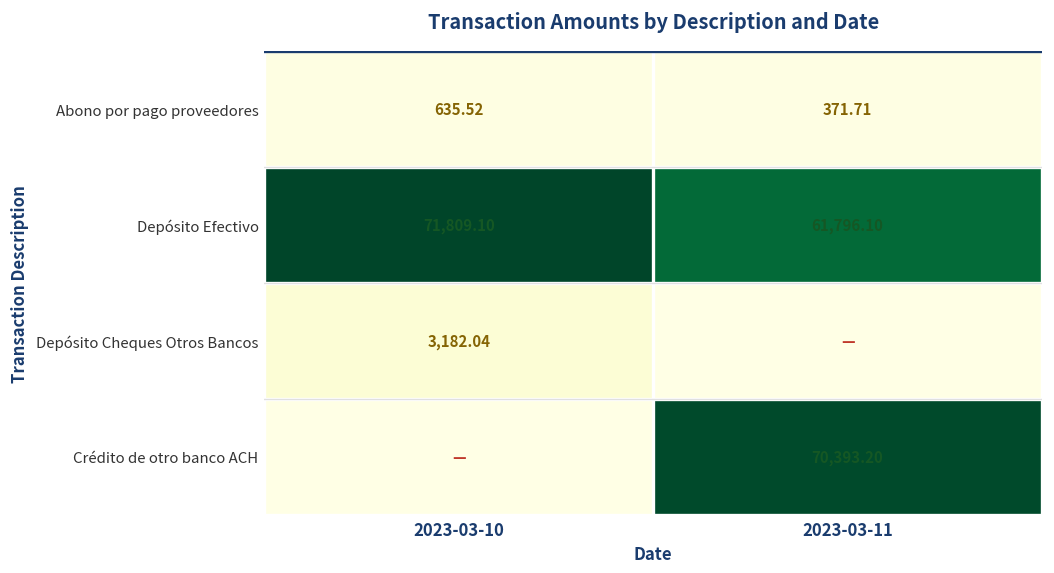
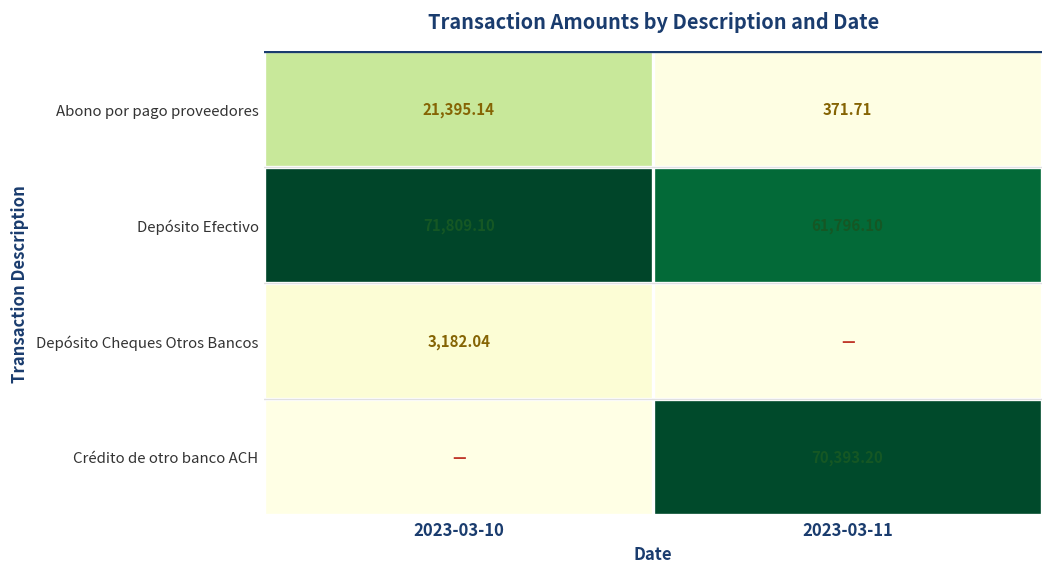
Abono por pago proveedores, 2023-03-10: 635.52 -> 21,395.14
